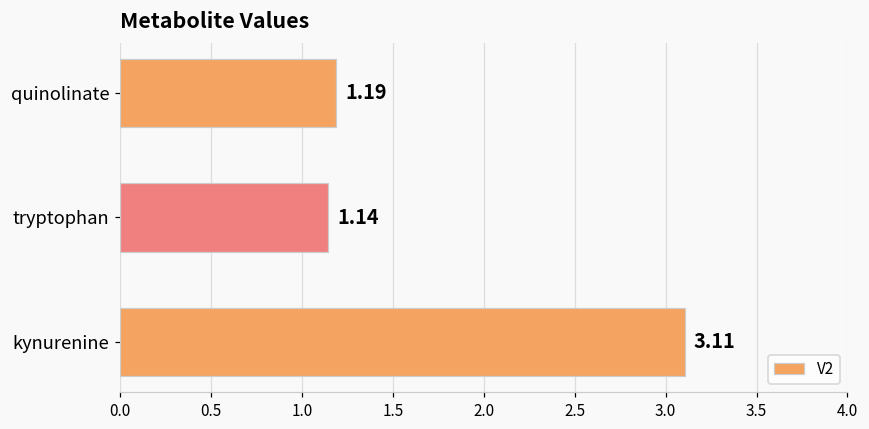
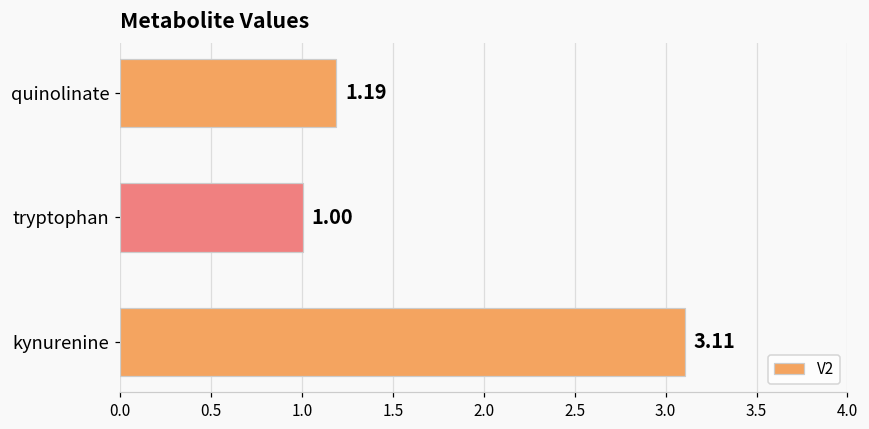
tryptophan: 1.14 -> 1.00
